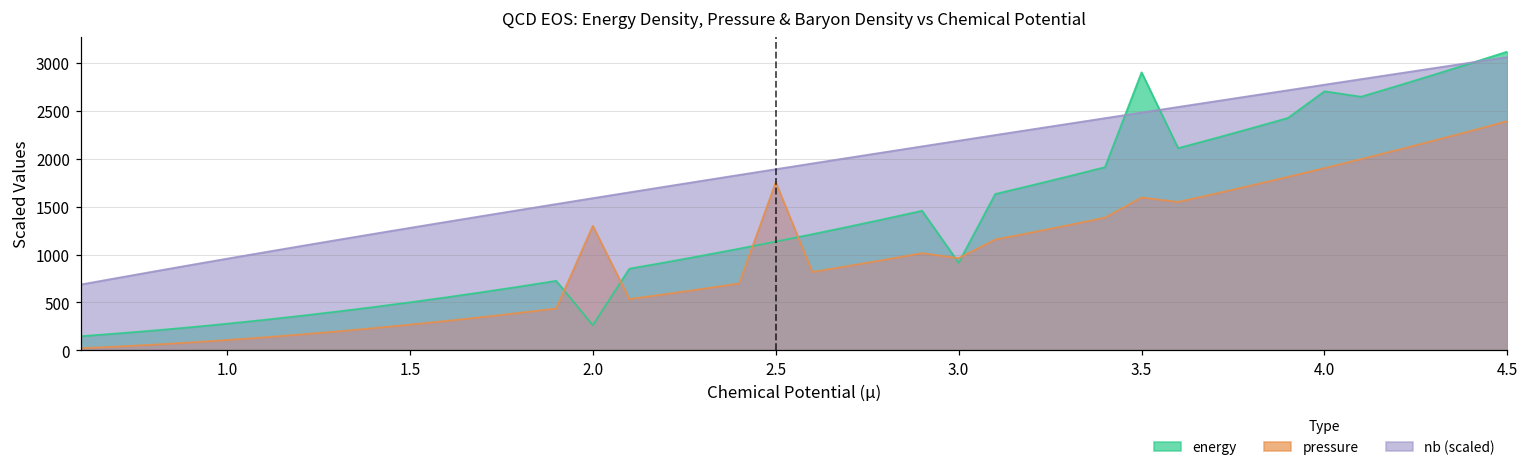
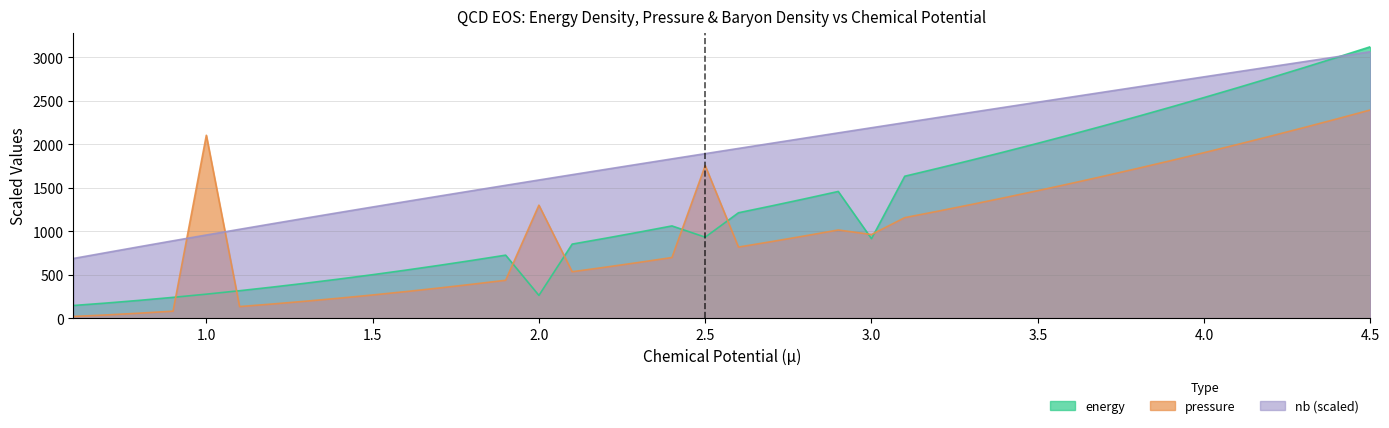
pressure, 1.0: 100 -> 2100
energy, 2.5: 1100 -> 900
energy, 3.5: 2900 -> 2000
pressure, 3.5: 1600 -> 1500
energy, 4.0: 2700 -> 2500
